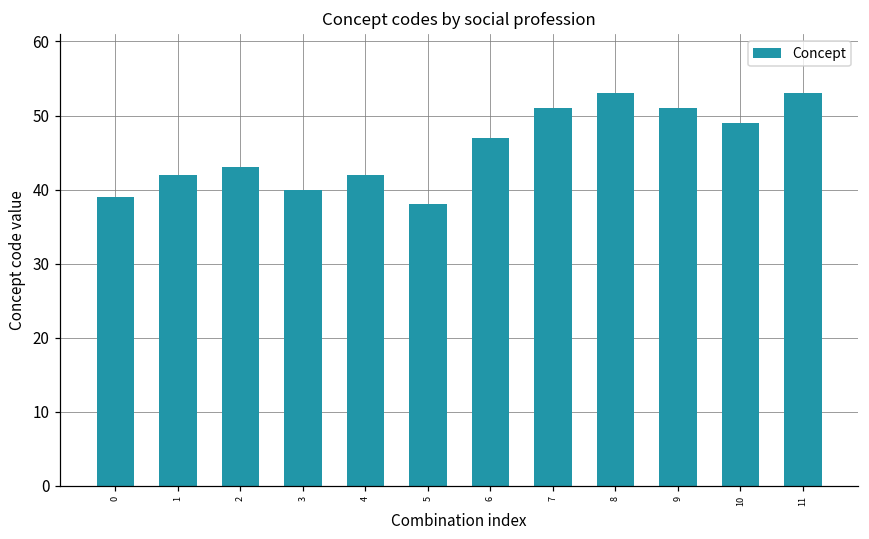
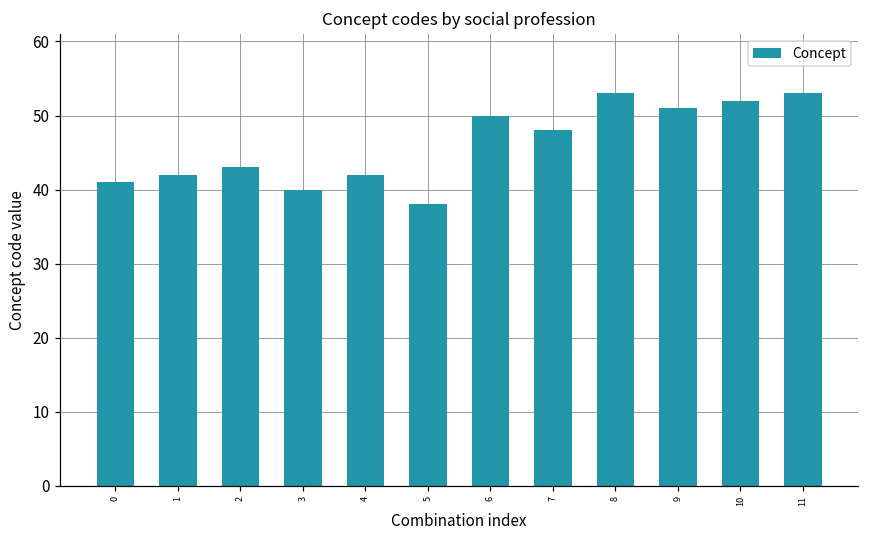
0: 39 -> 41
6: 47 -> 50
7: 51 -> 48
10: 49 -> 52
